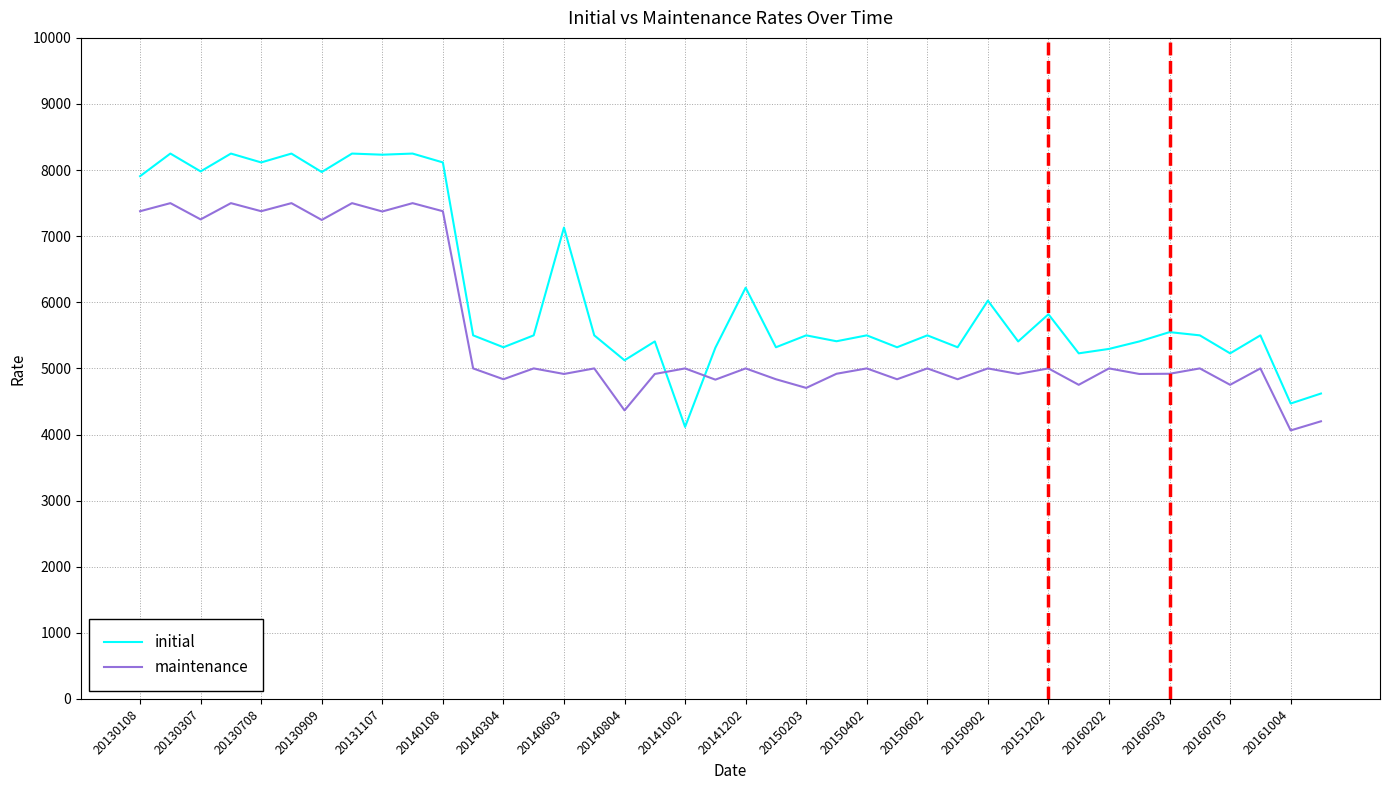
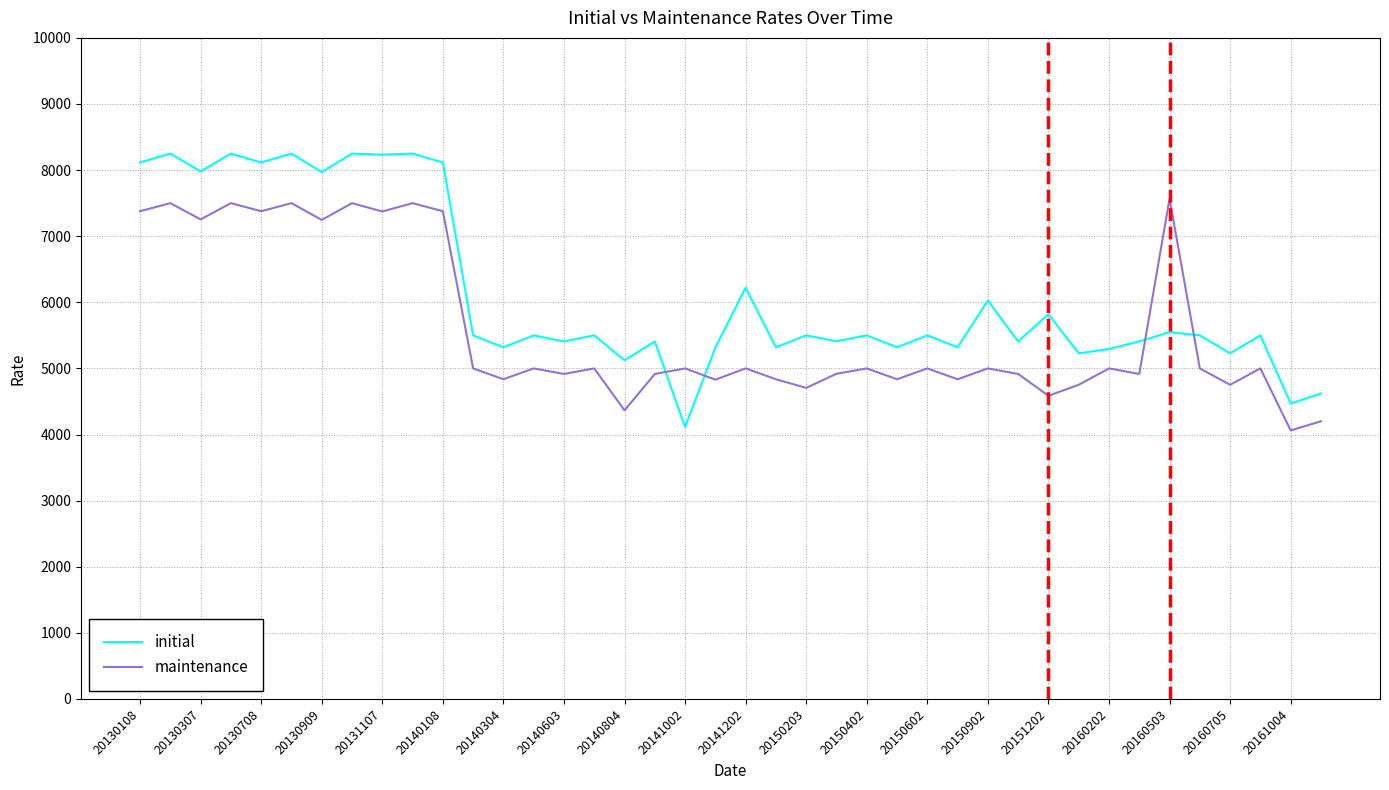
initial, 20130108: 7900 -> 8100
initial, 20140603: 7100 -> 5400
maintenance, 20151202: 5000 -> 4600
maintenance, 20160503: 4900 -> 7600
